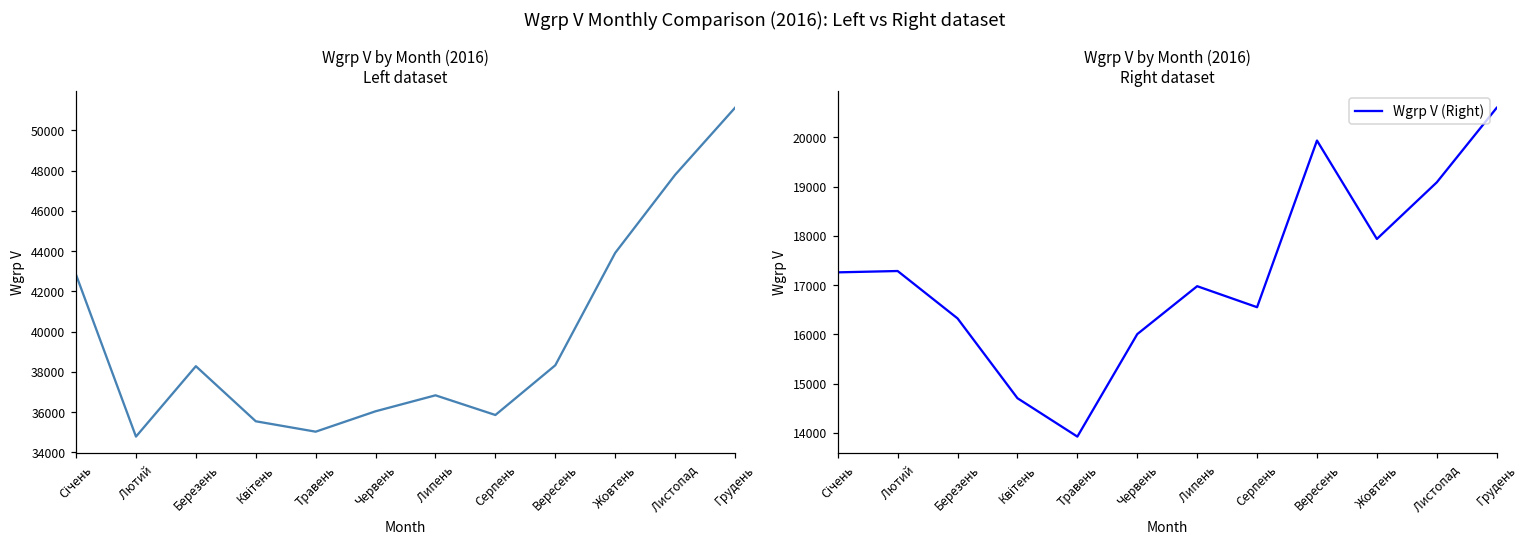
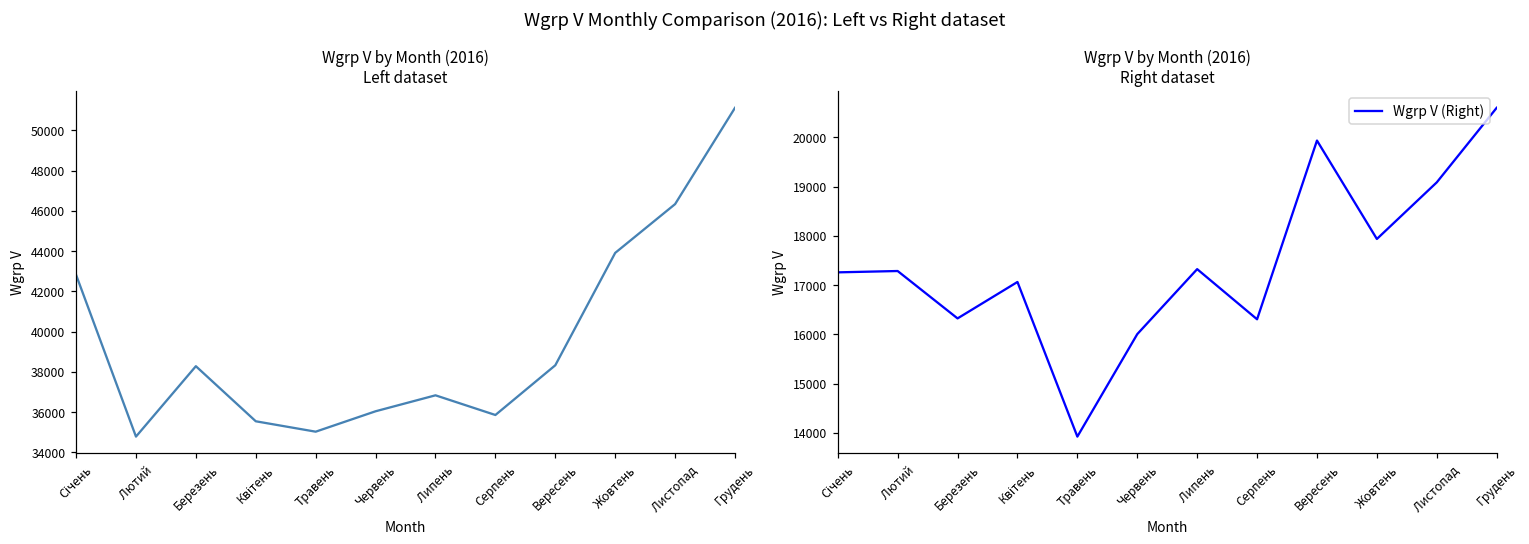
Wgrp V by Month (2016) Left dataset, Листопад: 47800 -> 46300
Wgrp V by Month (2016) Right dataset, Квітень: 14700 -> 17100
Wgrp V by Month (2016) Right dataset, Липень: 17000 -> 17300
Wgrp V by Month (2016) Right dataset, Серпень: 16600 -> 16300
